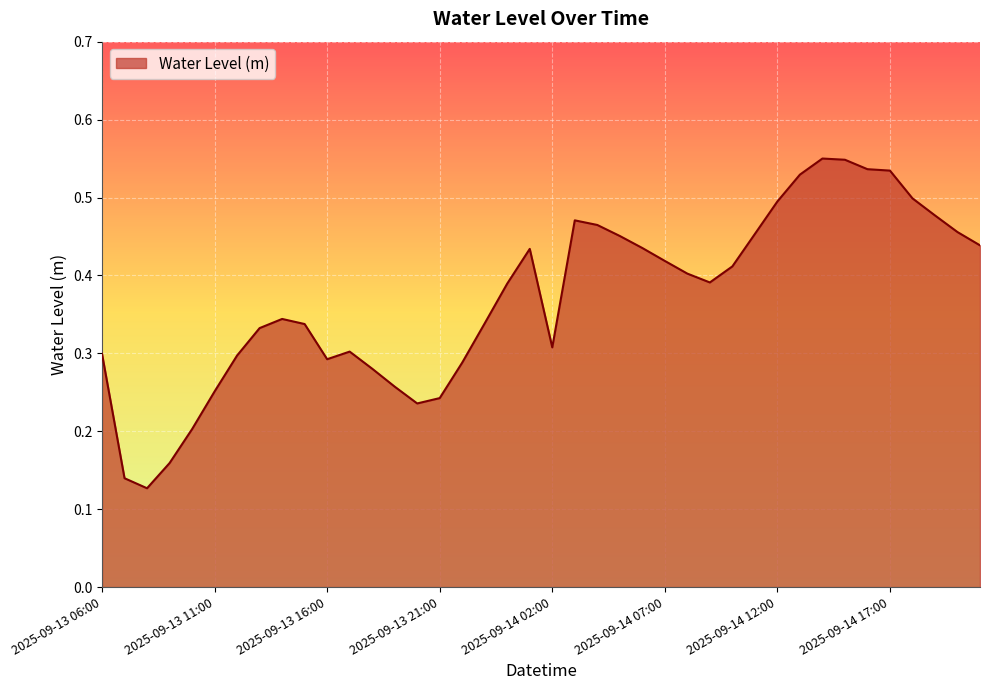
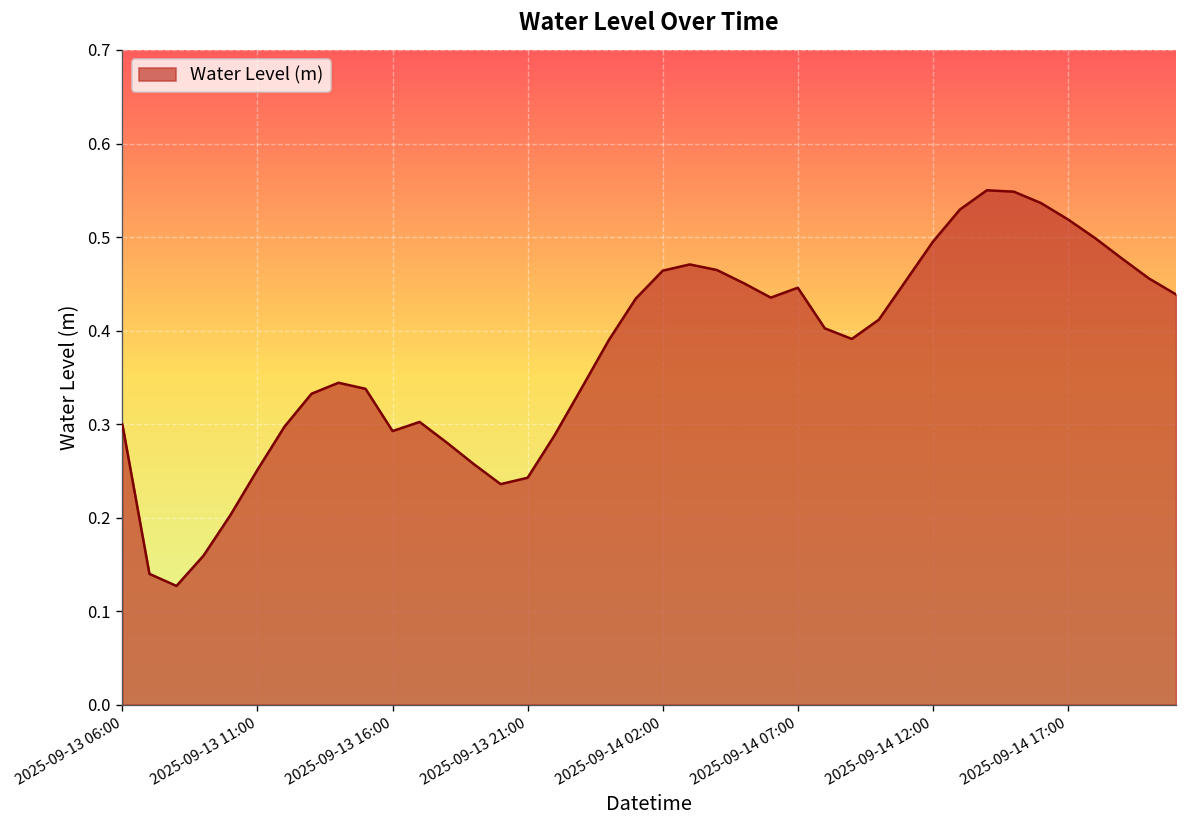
2025-09-14 02:00: 0.31 -> 0.46
2025-09-14 07:00: 0.42 -> 0.45
2025-09-14 17:00: 0.53 -> 0.52
